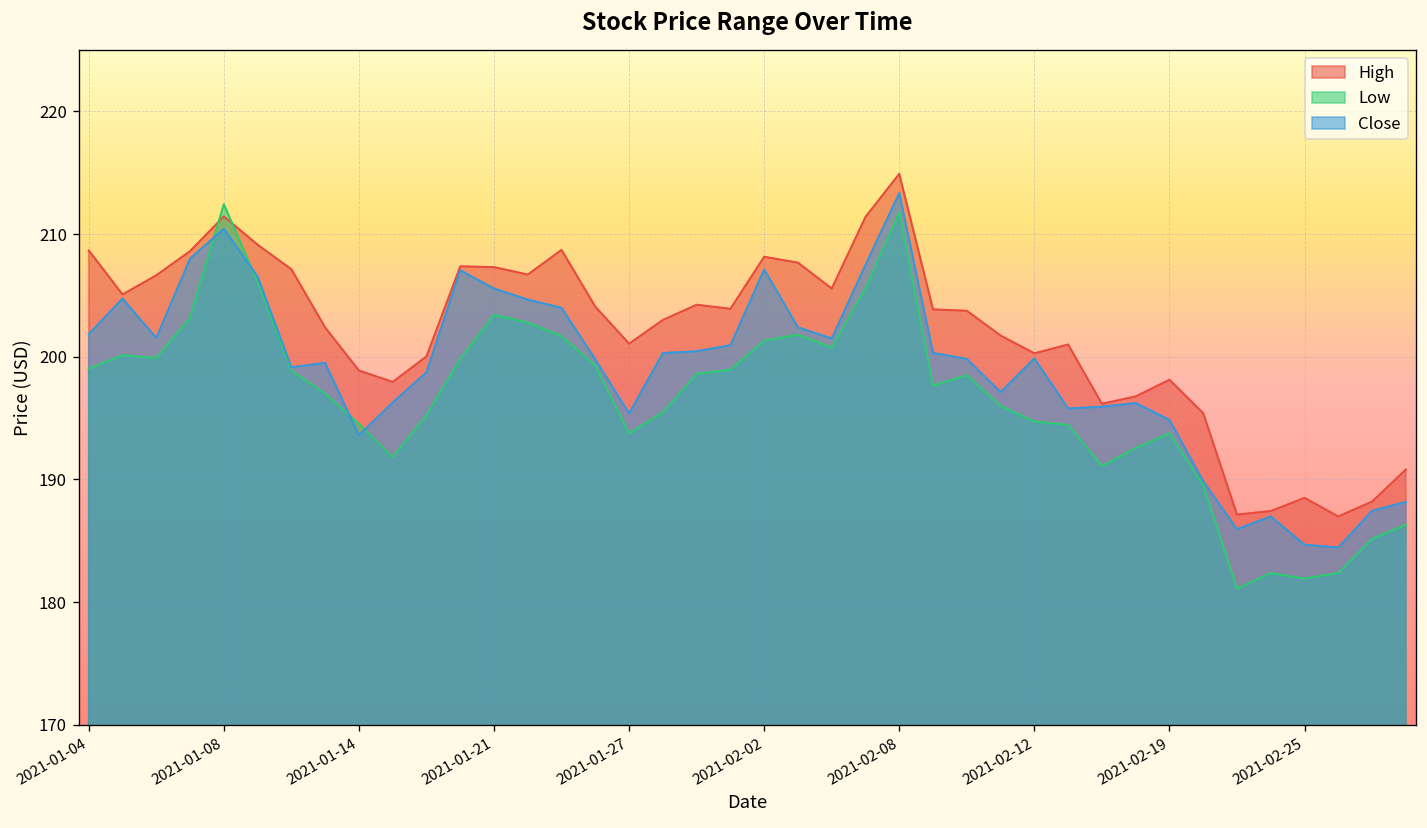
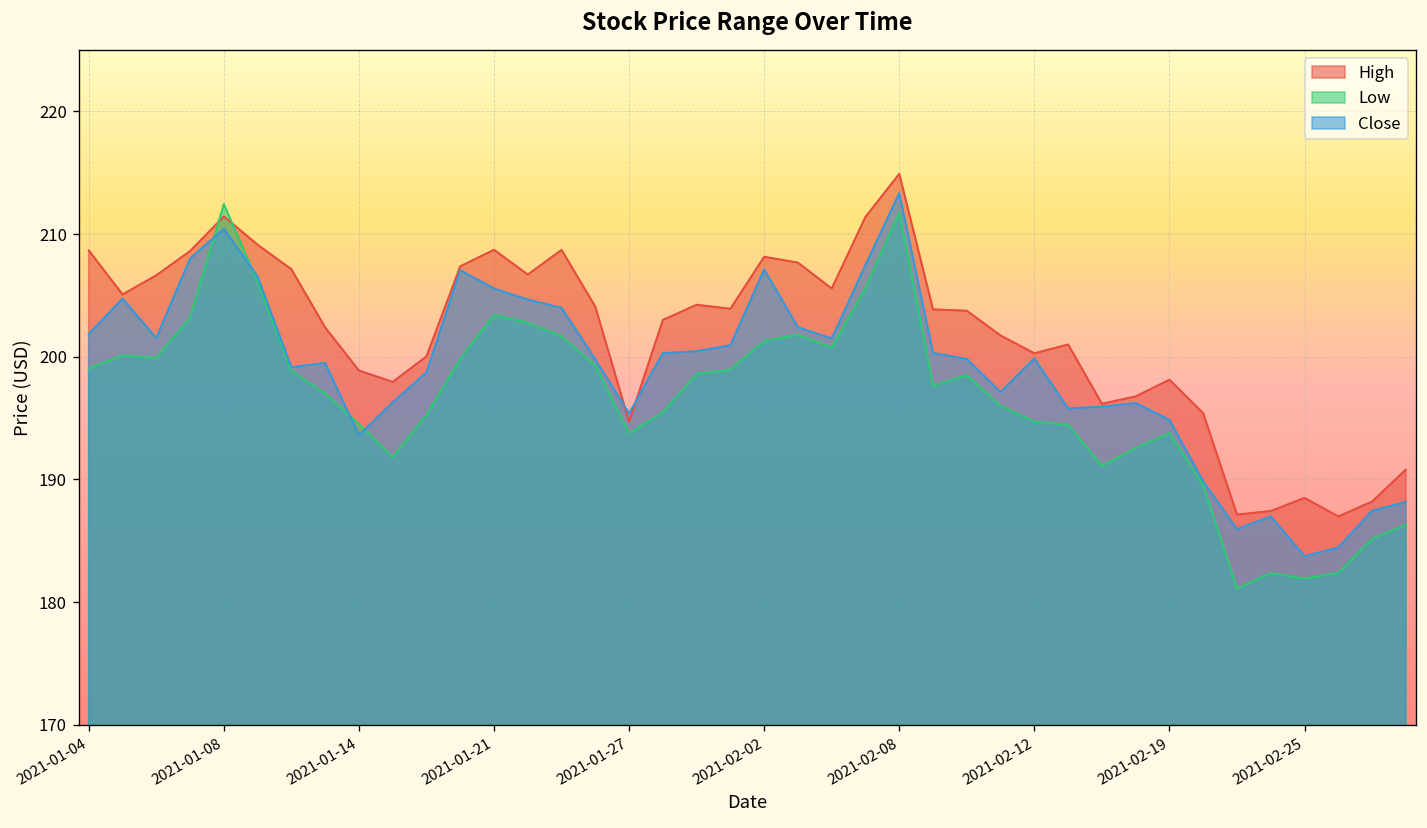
High, 2021-01-21: 207.3 -> 208.7
High, 2021-01-27: 201.1 -> 194.7
Close, 2021-02-25: 184.7 -> 183.8
